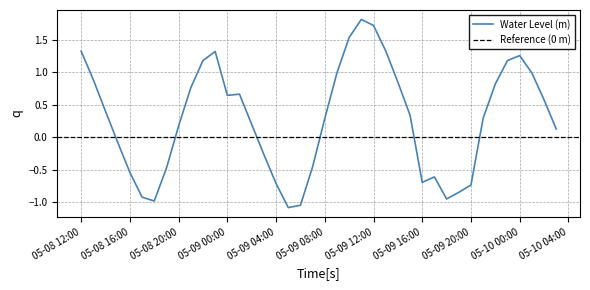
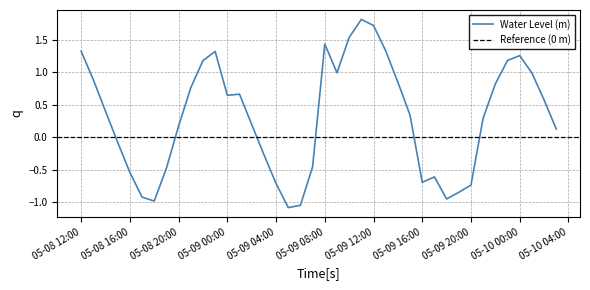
05-09 08:00: 0.3 -> 1.4
